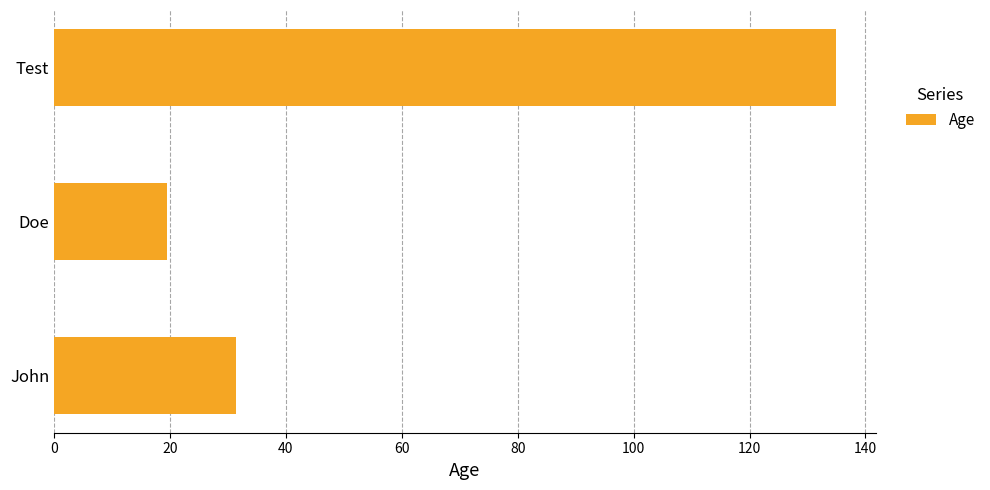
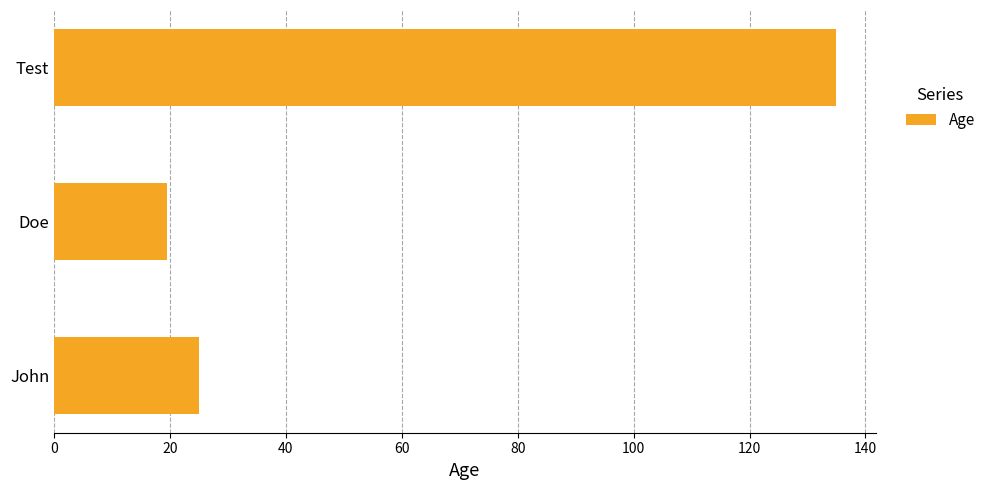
John: 31 -> 25
